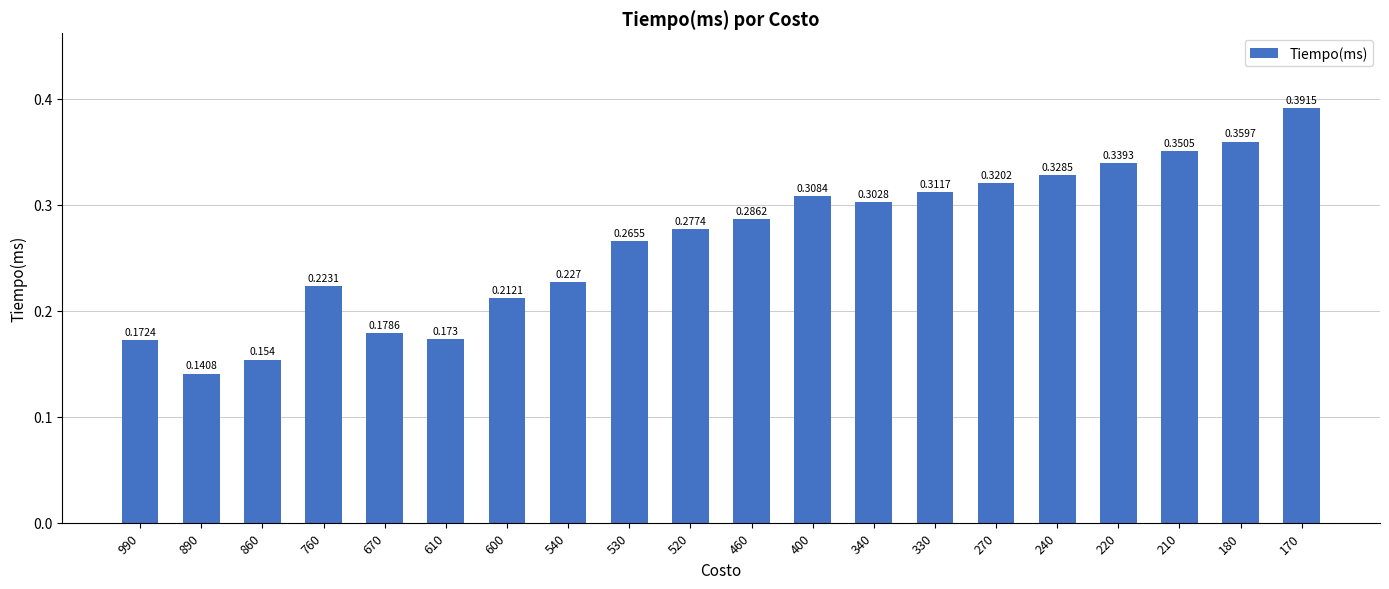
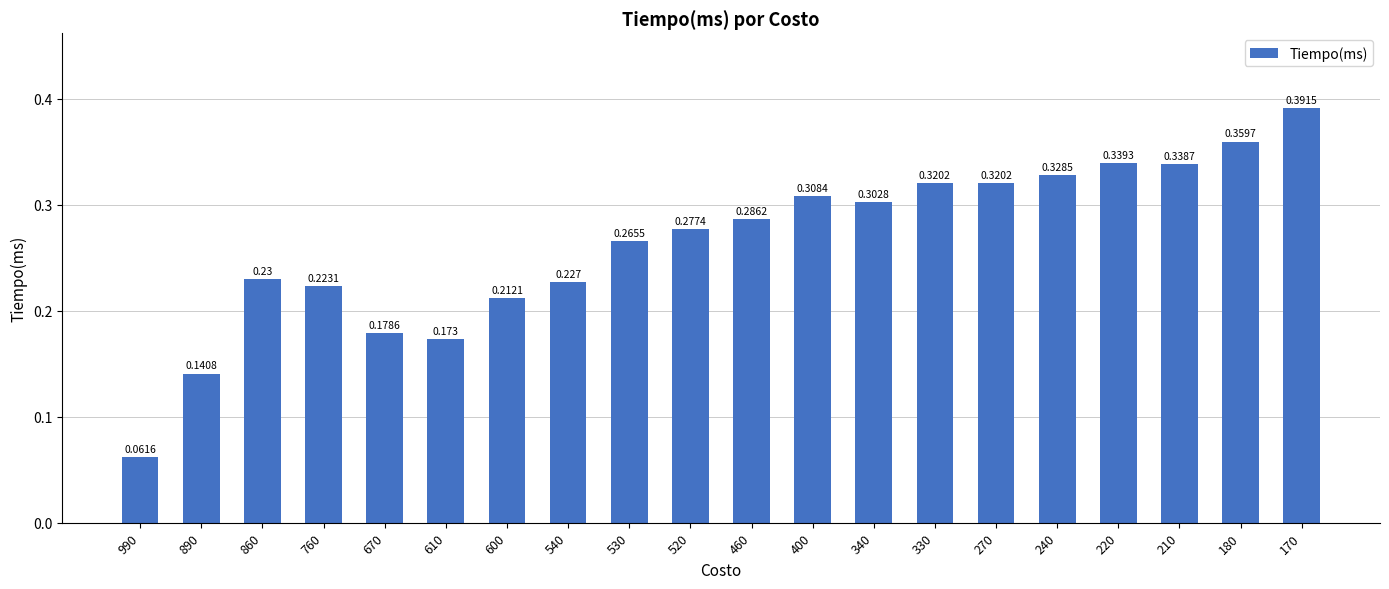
990: 0.1724 -> 0.0616
860: 0.154 -> 0.23
330: 0.3117 -> 0.3202
210: 0.3505 -> 0.3387
